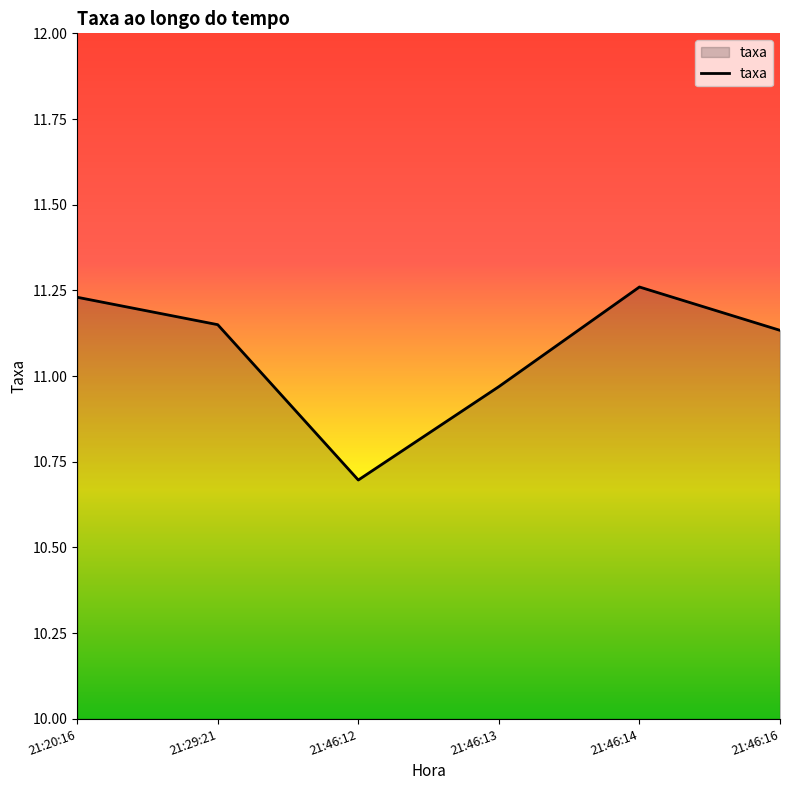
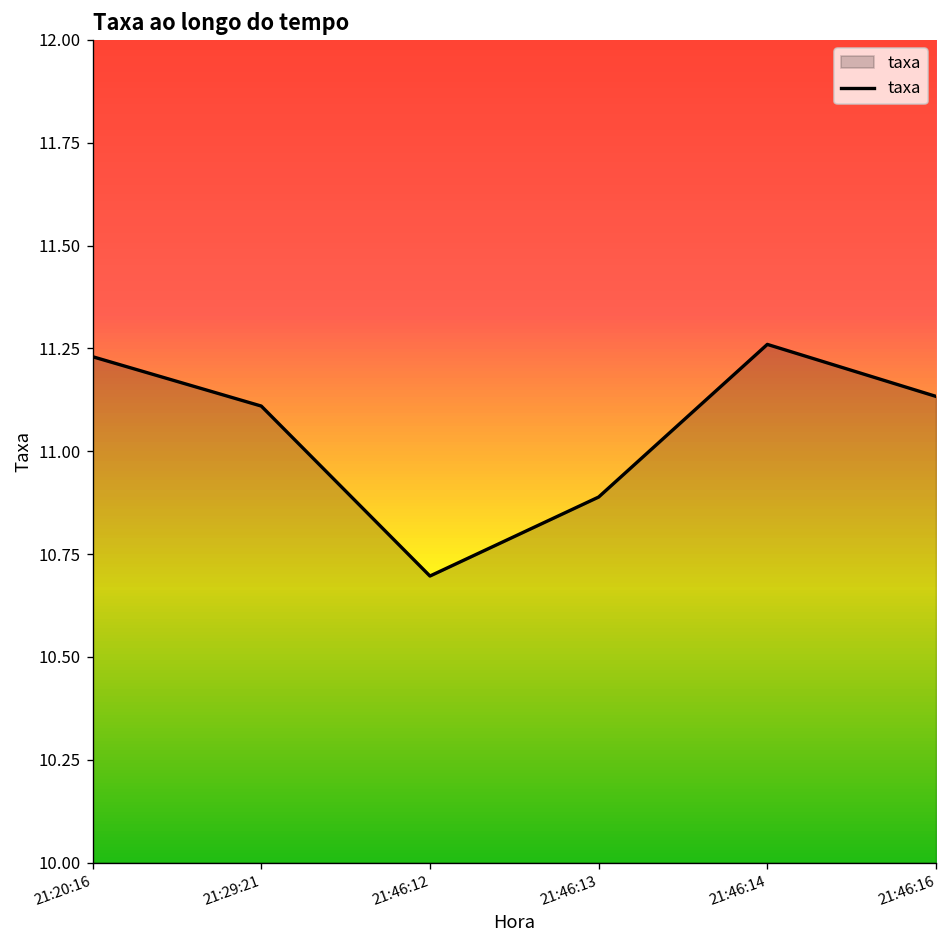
21:29:21: 11.15 -> 11.11
21:46:13: 10.97 -> 10.89
